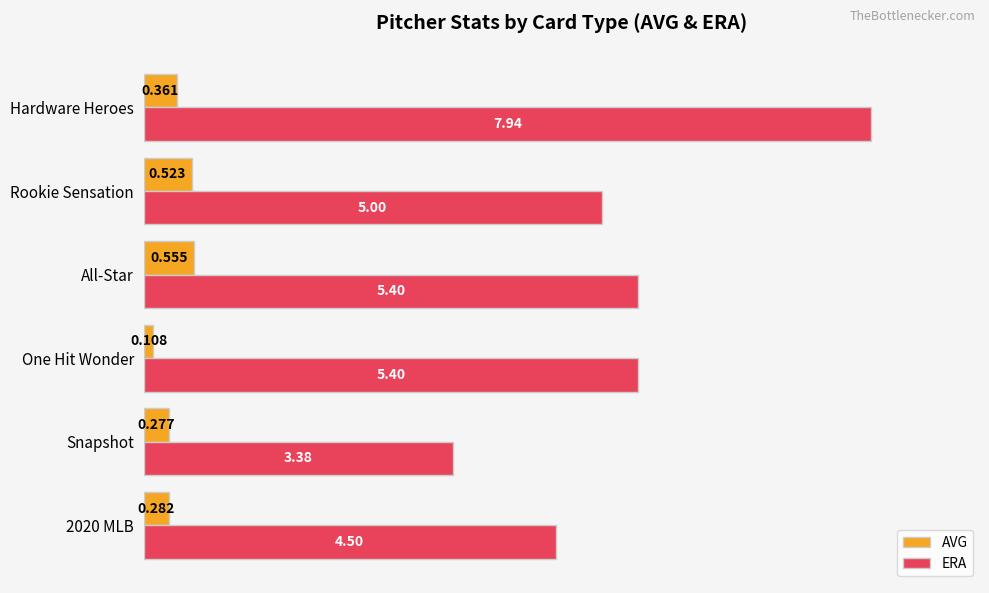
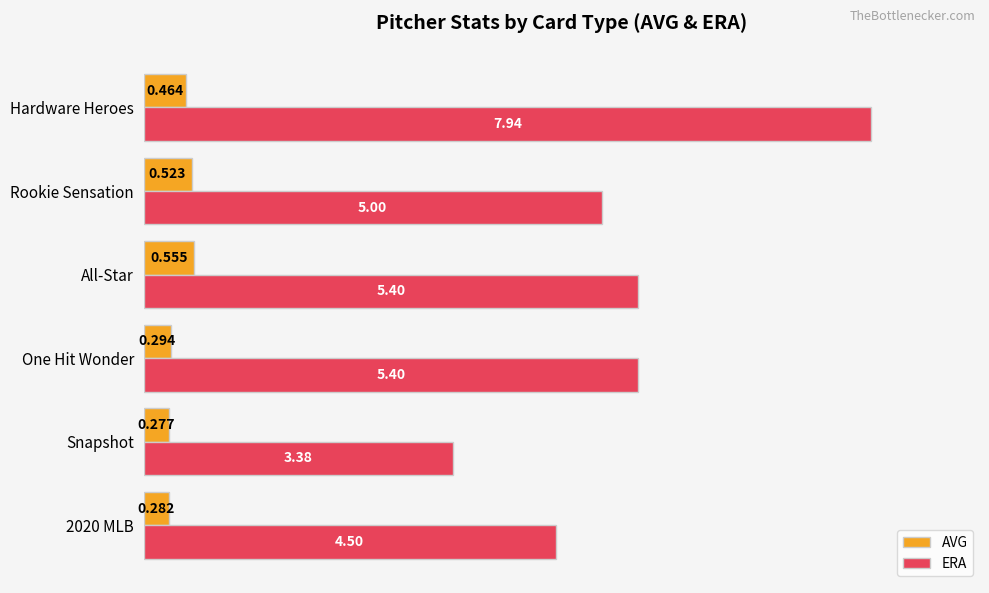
AVG, Hardware Heroes: 0.361 -> 0.464
AVG, One Hit Wonder: 0.108 -> 0.294
